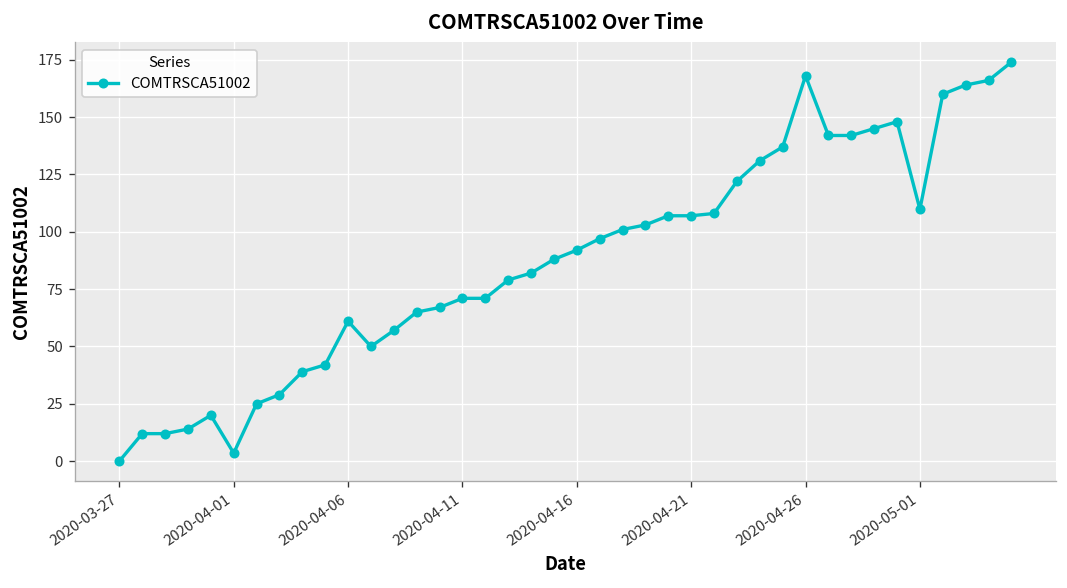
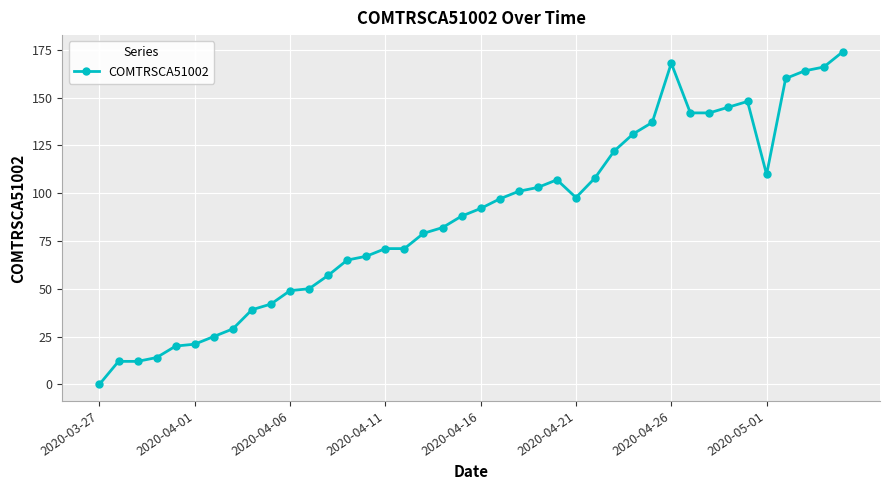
2020-04-01: 4 -> 21
2020-04-06: 61 -> 49
2020-04-21: 107 -> 98
